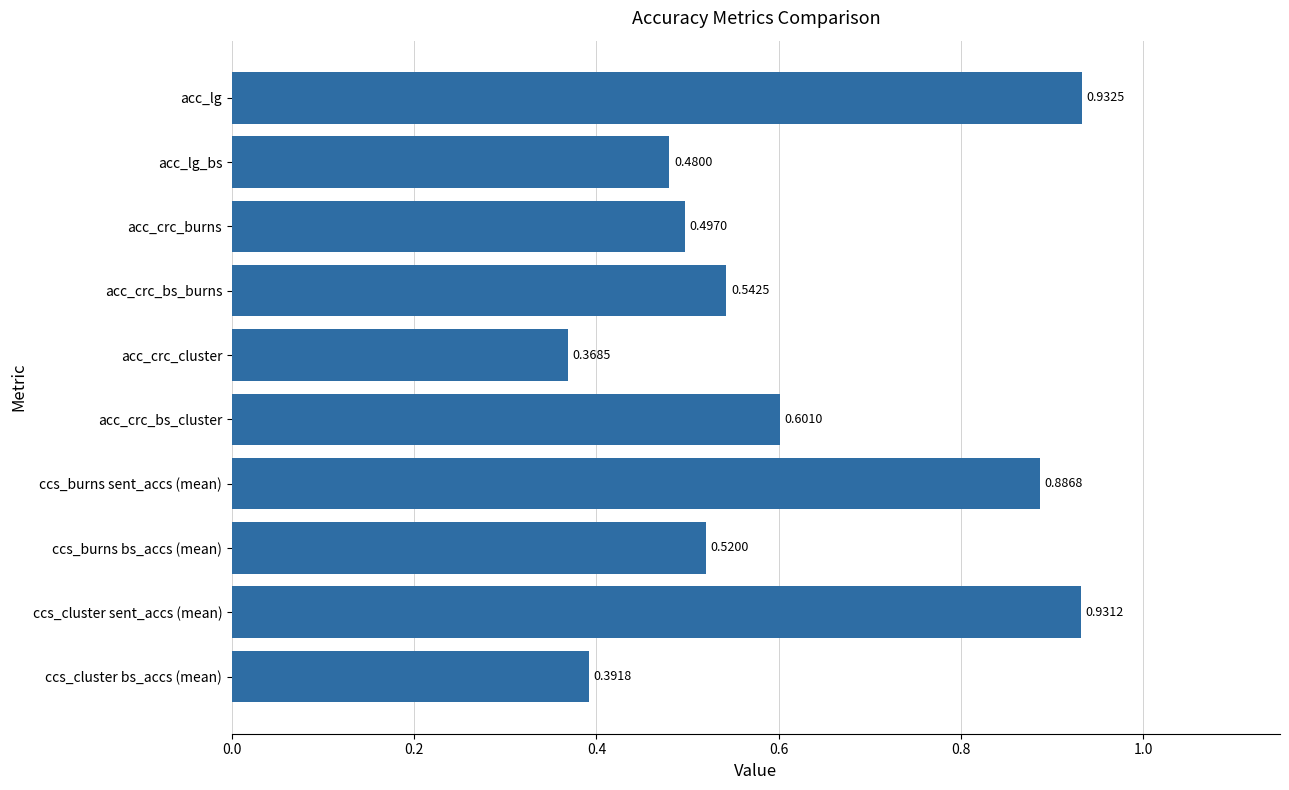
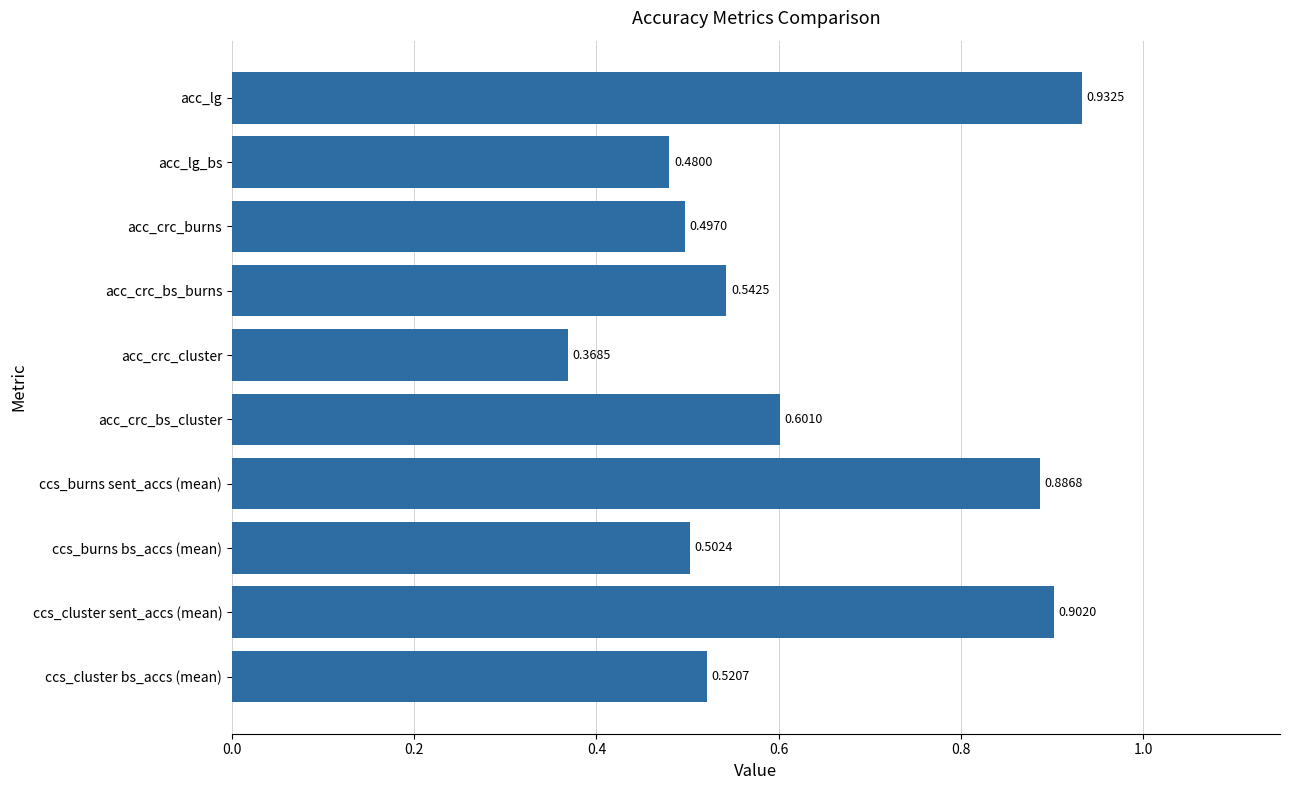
ccs_burns bs_accs (mean): 0.5200 -> 0.5024
ccs_cluster sent_accs (mean): 0.9312 -> 0.9020
ccs_cluster bs_accs (mean): 0.3918 -> 0.5207
